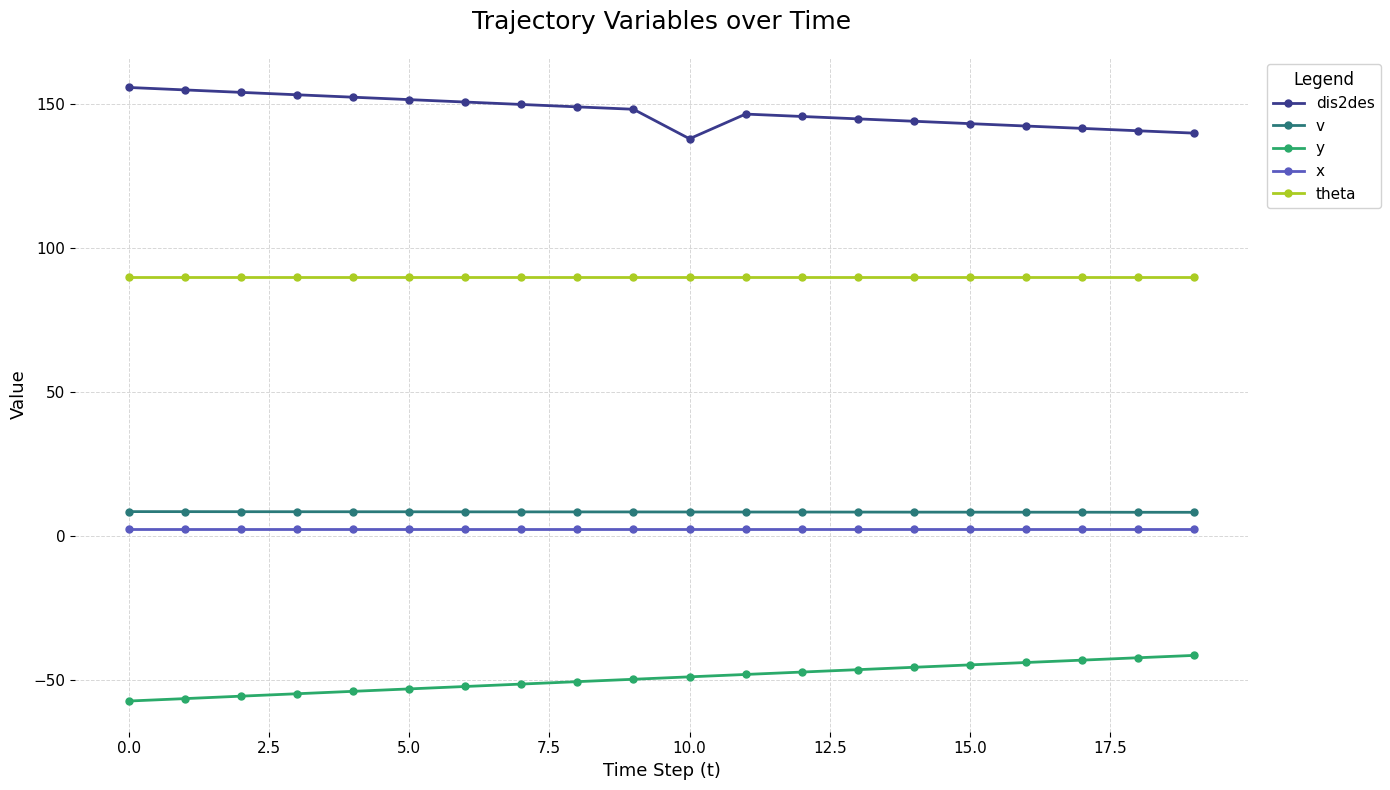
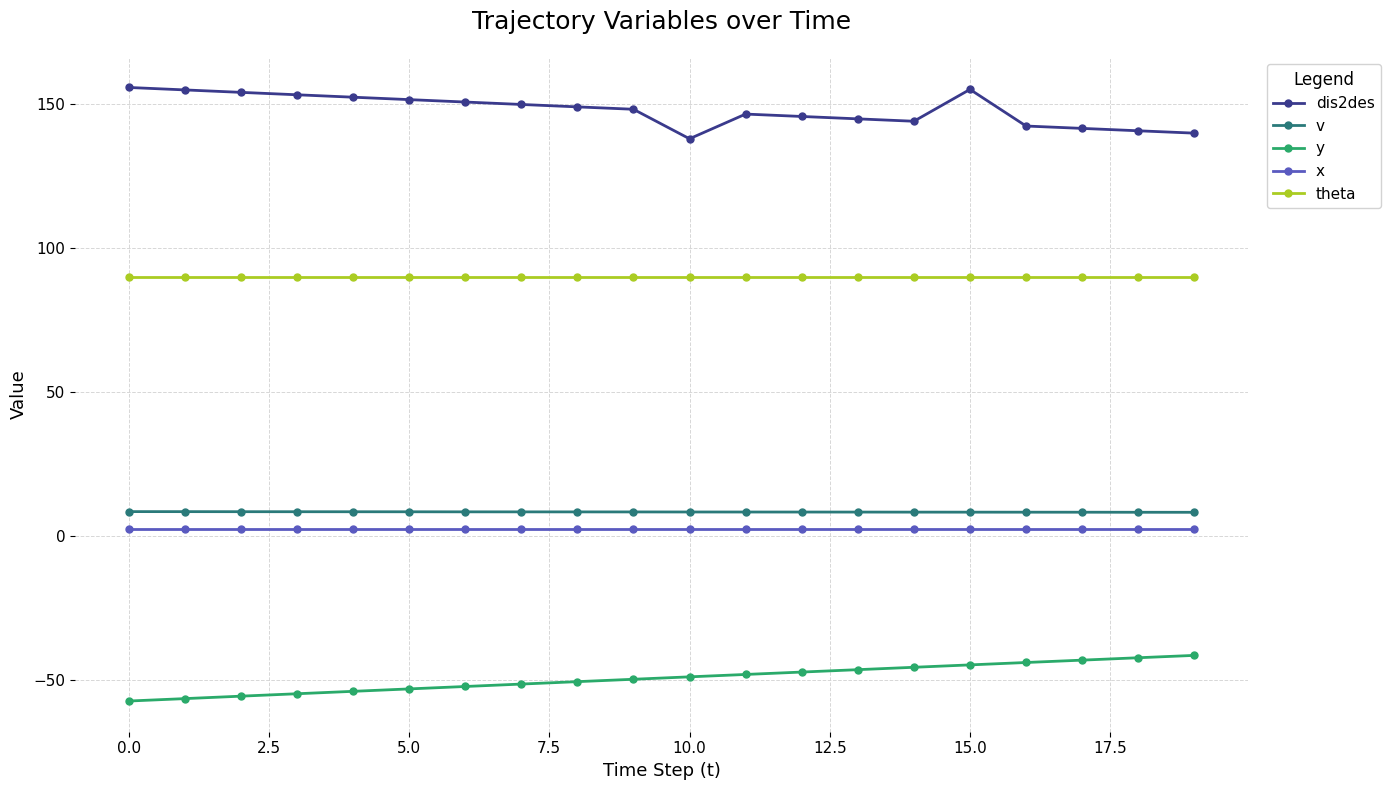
dis2des, 15.0: 143 -> 155
